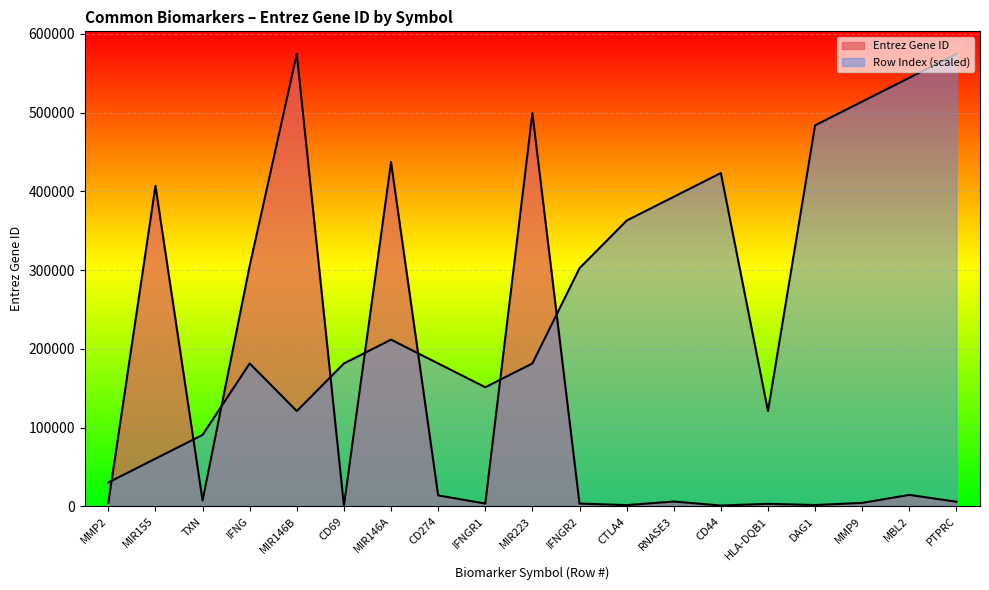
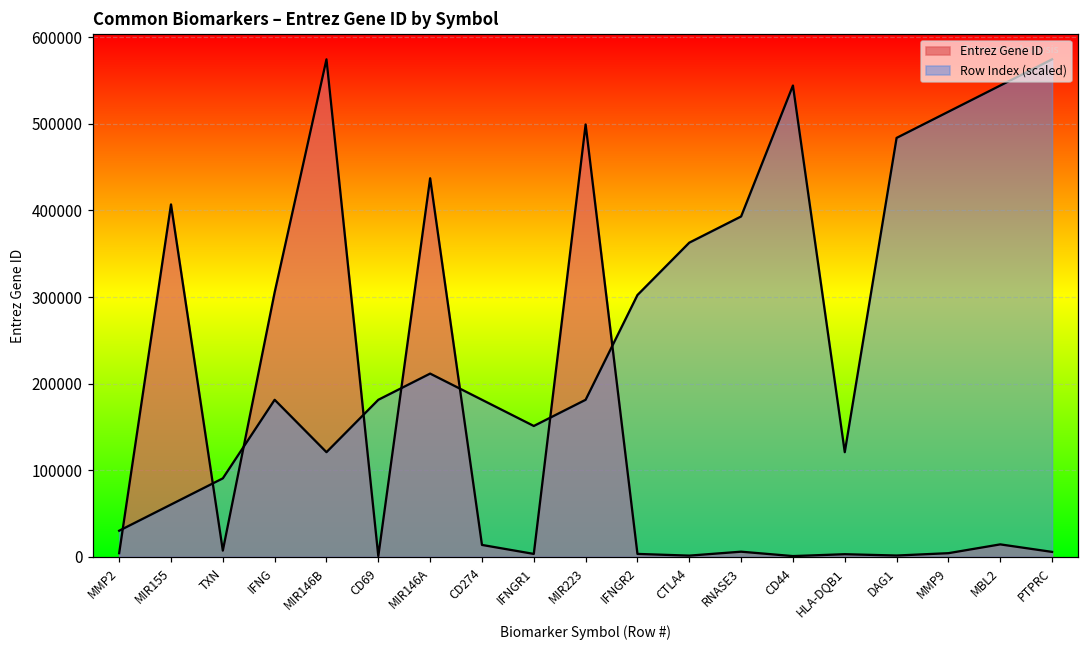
Row Index (scaled), CD44: 420000 -> 540000
